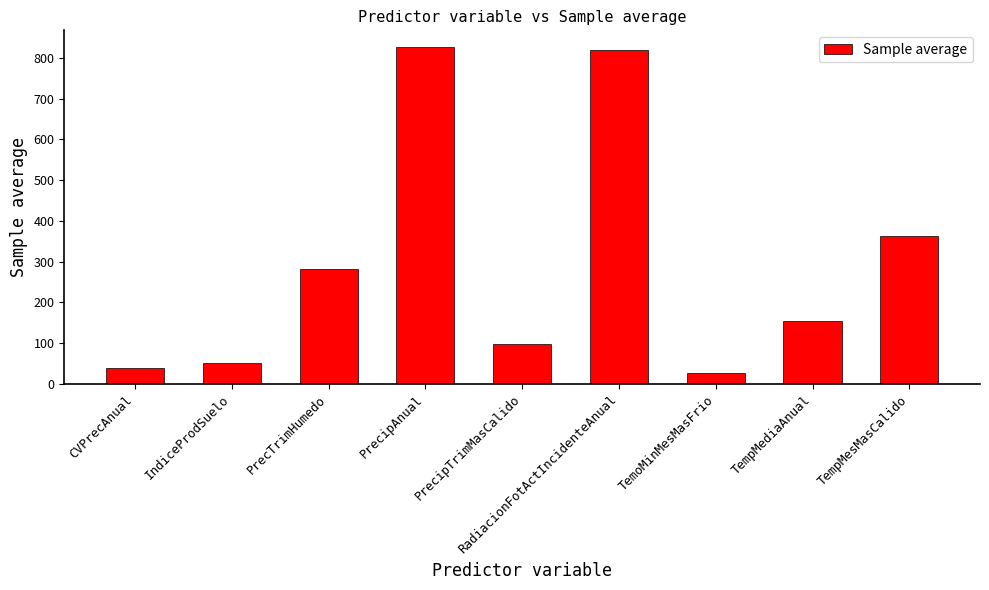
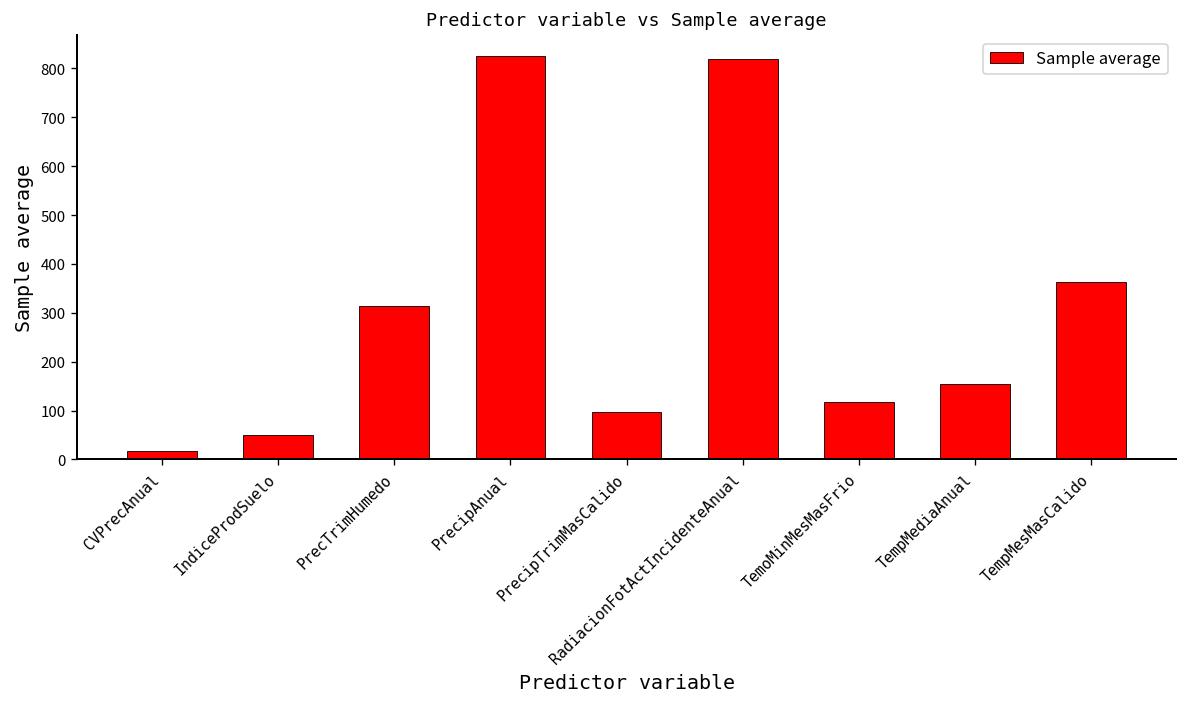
CVPrecAnual: 40 -> 20
PrecTrimHumedo: 280 -> 310
TemoMinMesMasFrio: 30 -> 120
